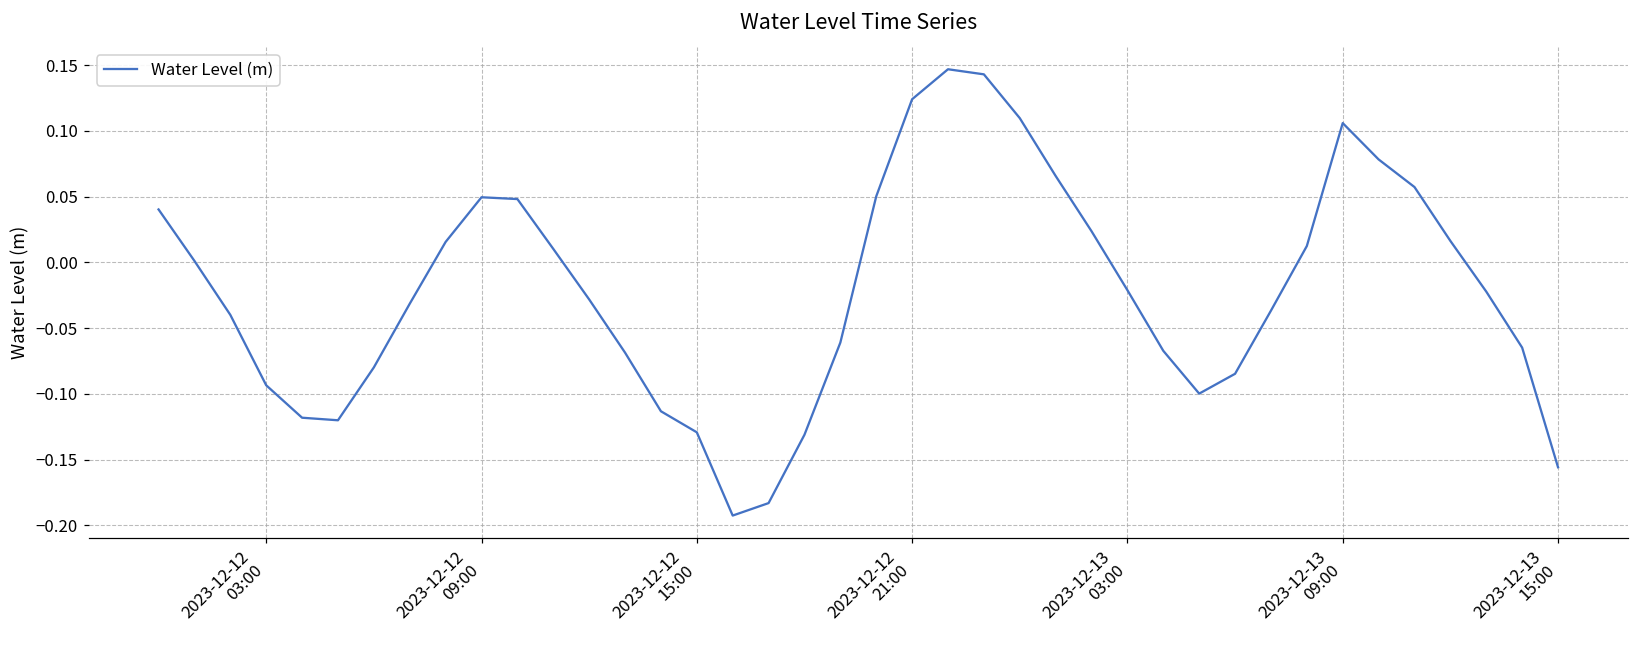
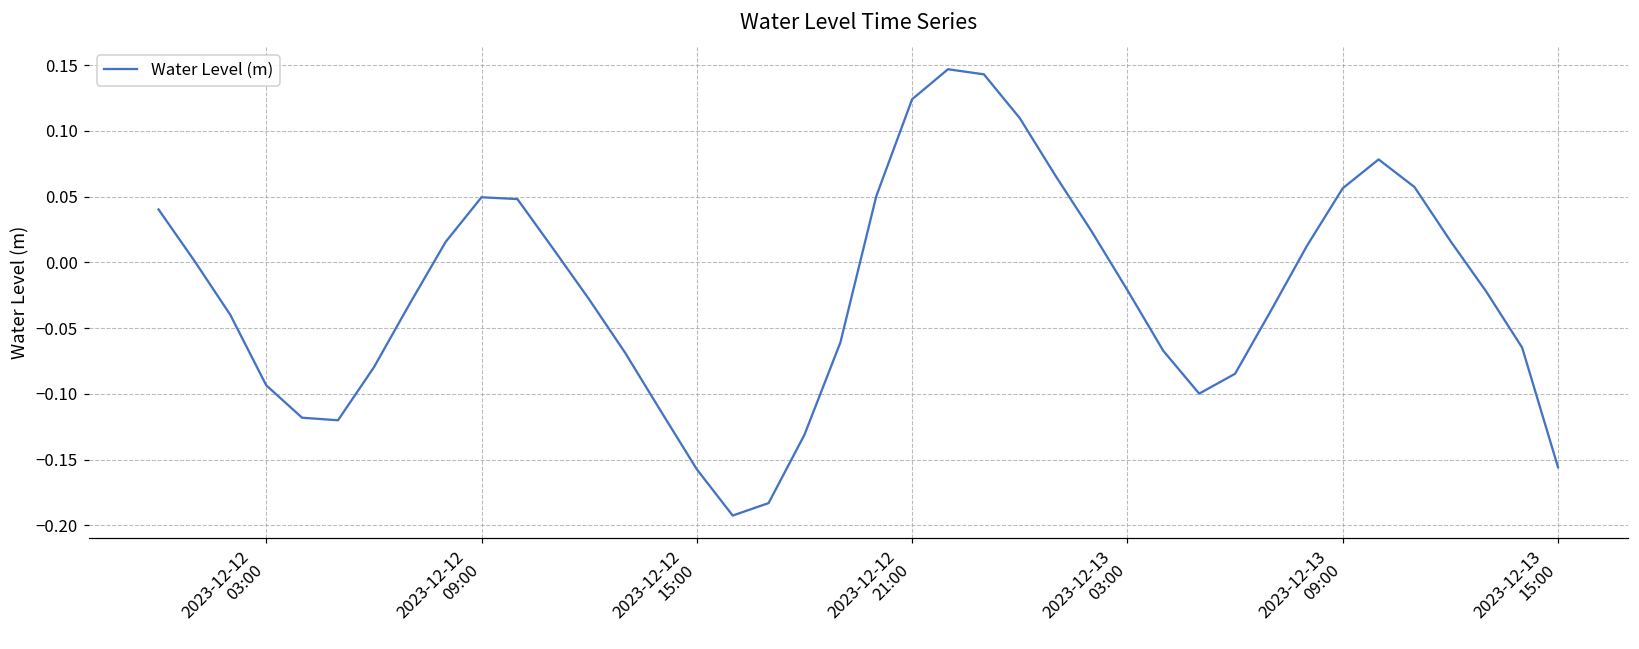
2023-12-12 15:00: -0.129 -> -0.157
2023-12-13 09:00: 0.106 -> 0.056
